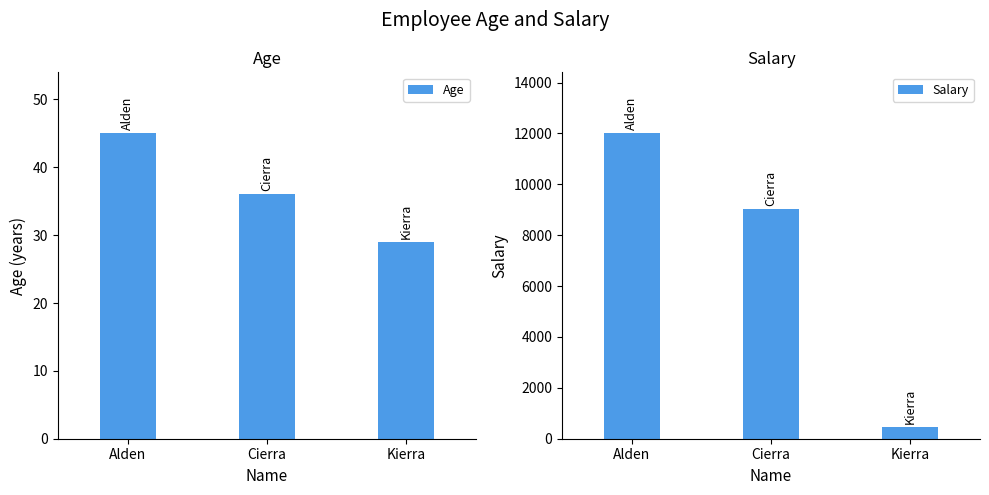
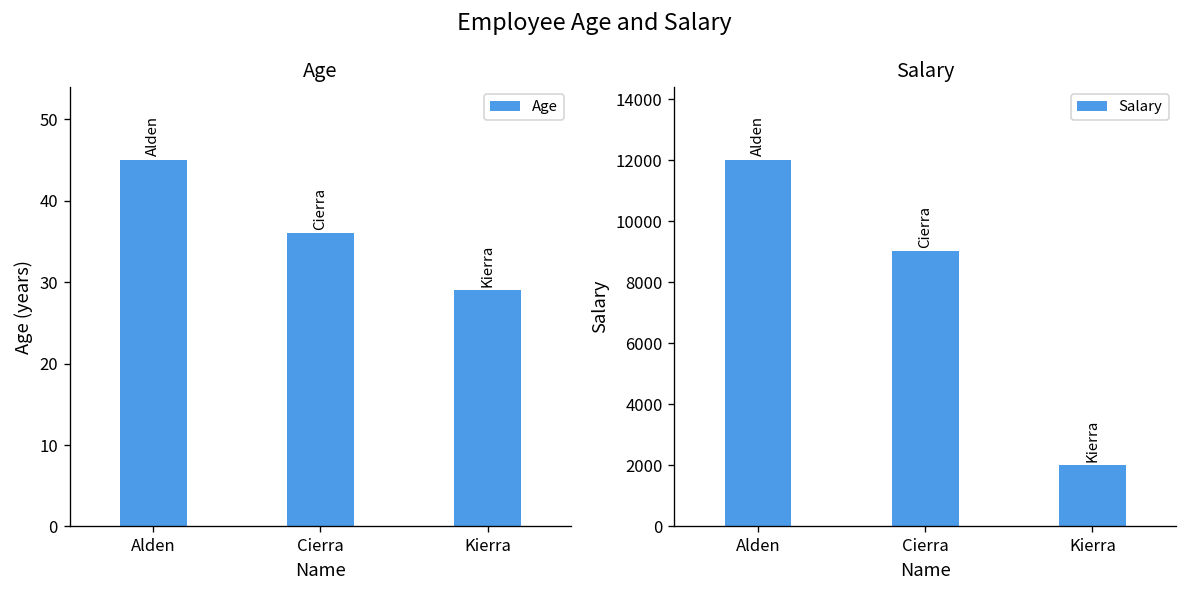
Salary, Kierra: 500 -> 2000
